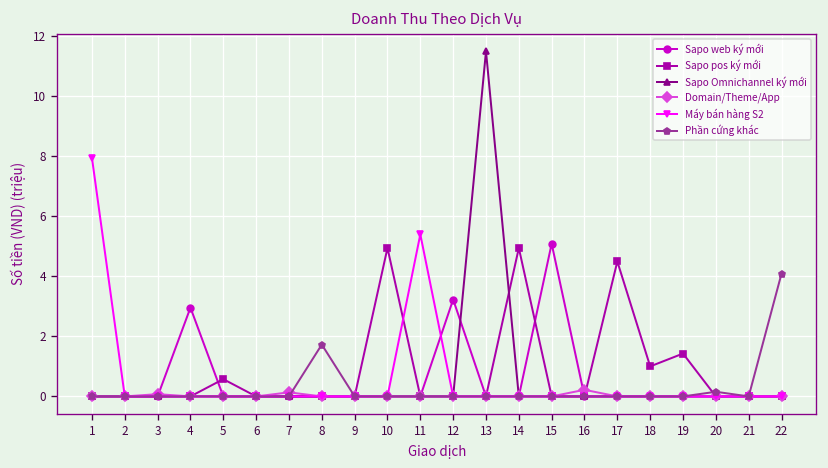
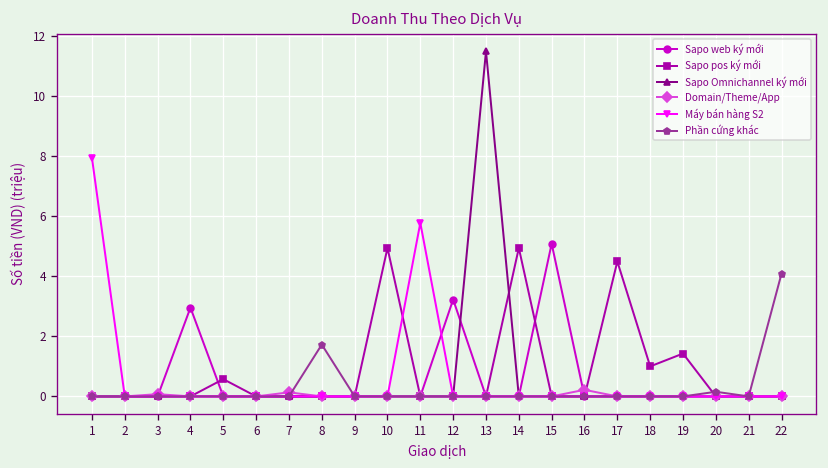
Máy bán hàng S2, 11: 5.4 -> 5.8
